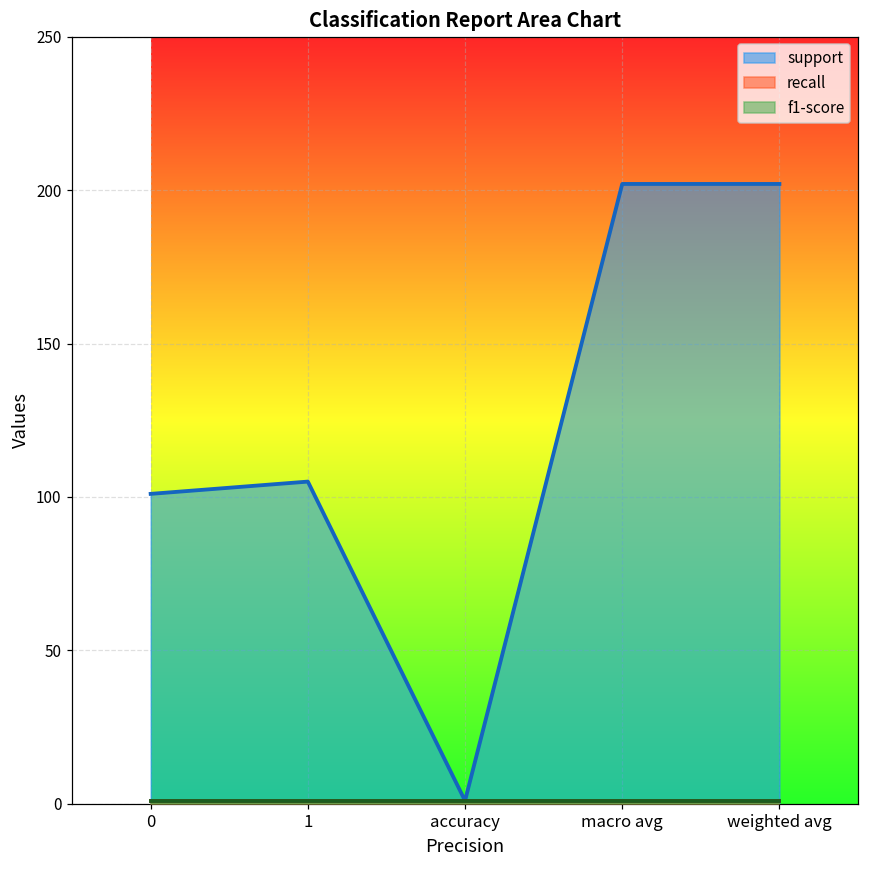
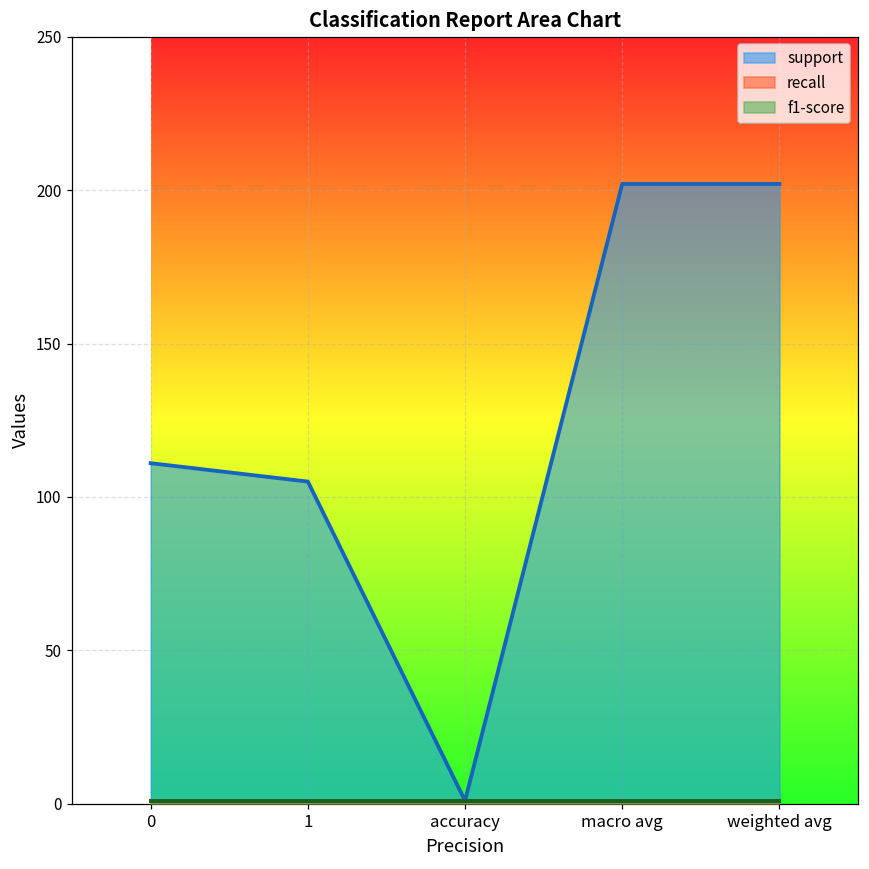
support, 0: 101 -> 111
